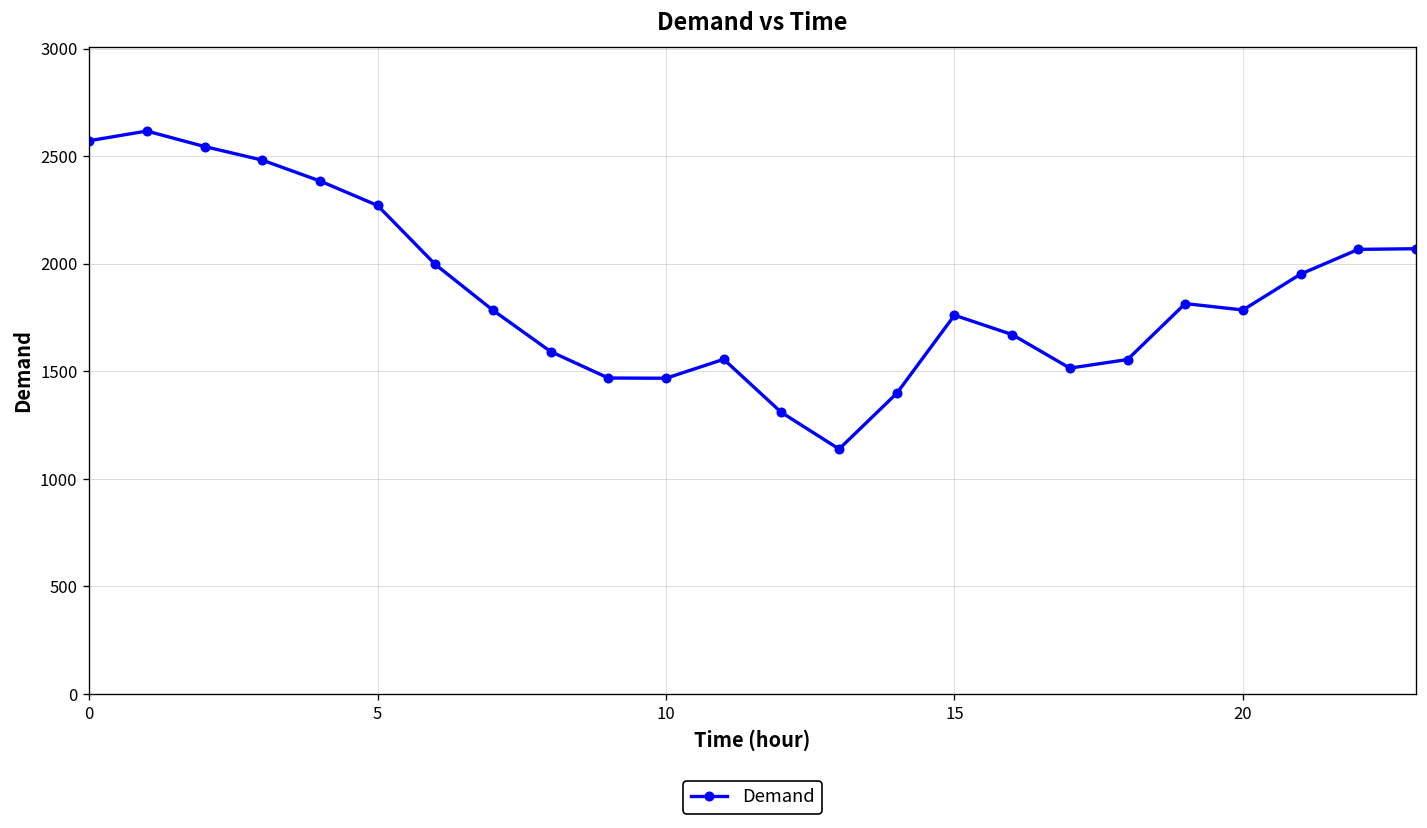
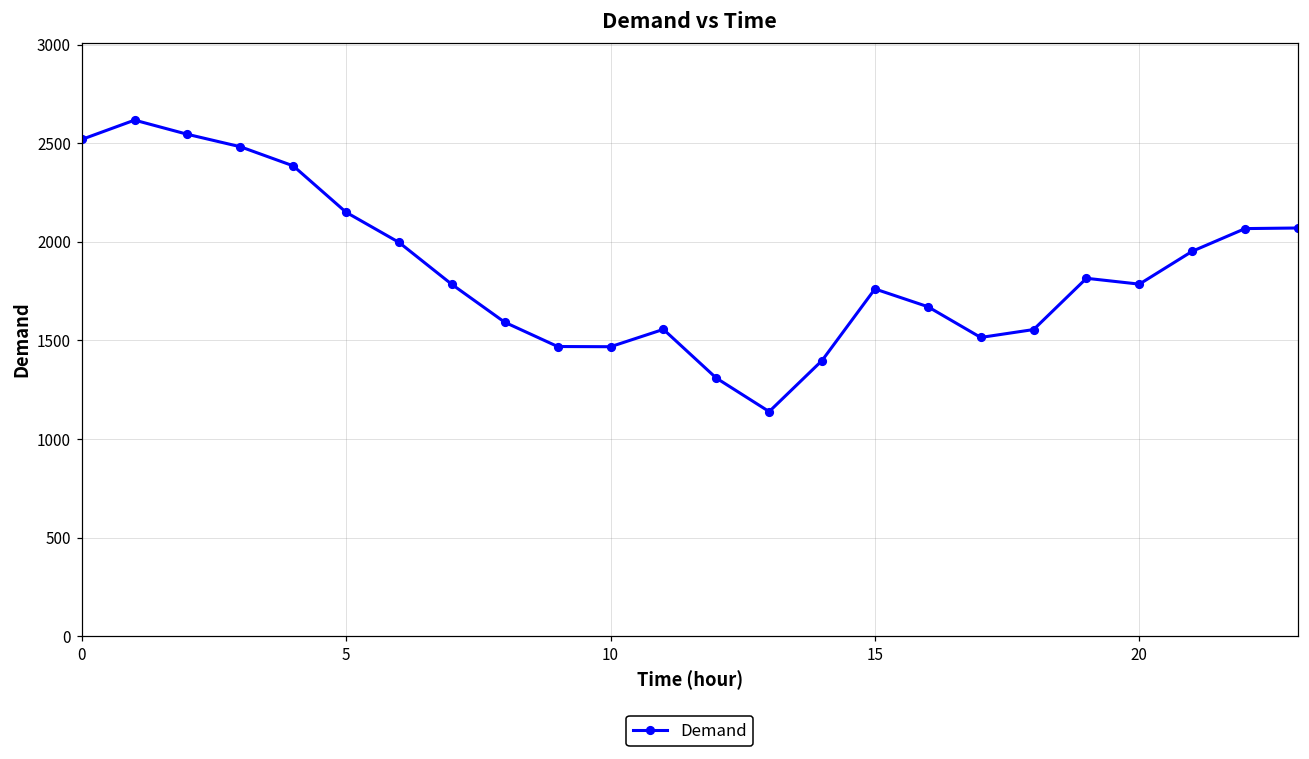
0: 2570 -> 2520
5: 2270 -> 2150
